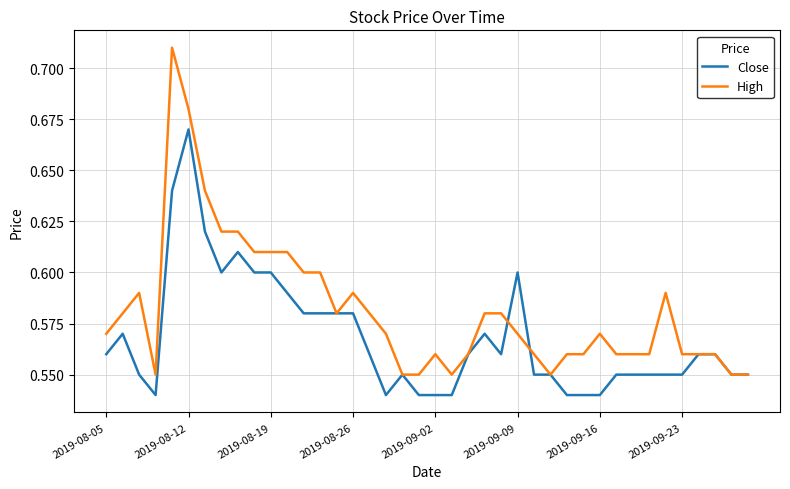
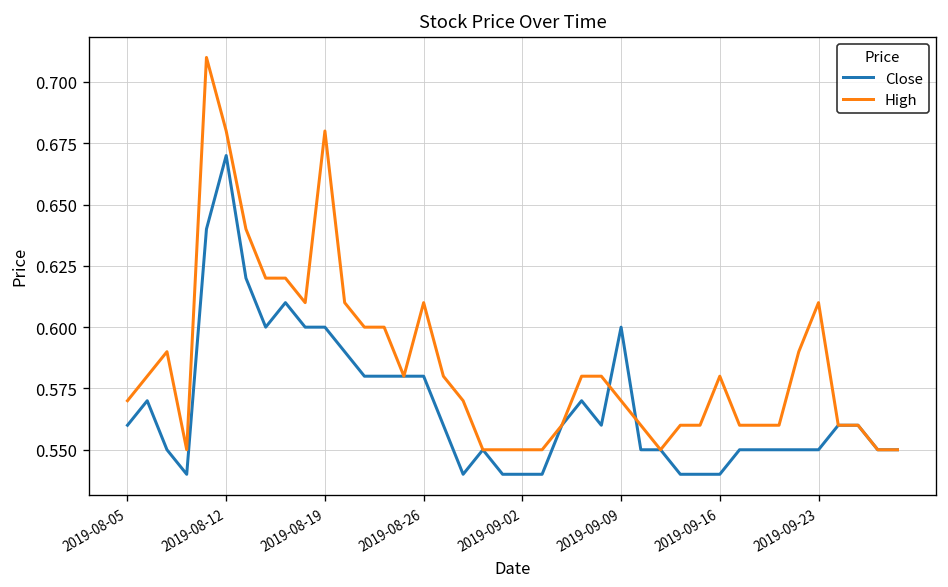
High, 2019-08-19: 0.61 -> 0.68
High, 2019-08-26: 0.59 -> 0.61
High, 2019-09-02: 0.56 -> 0.55
High, 2019-09-16: 0.57 -> 0.58
High, 2019-09-23: 0.56 -> 0.61
